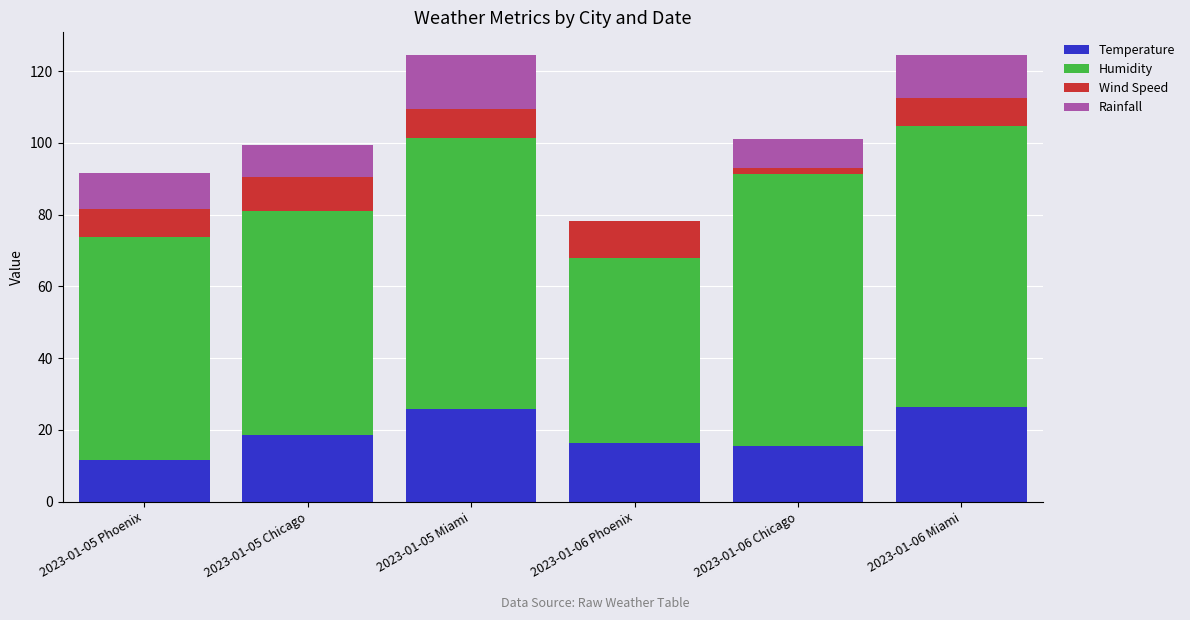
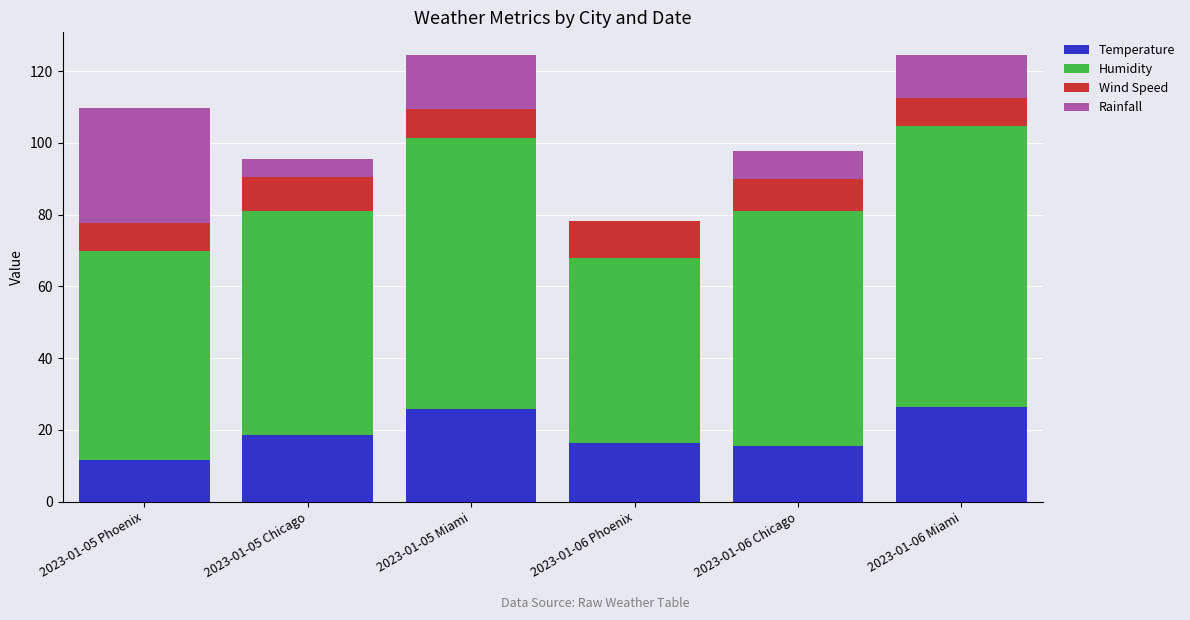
Humidity, 2023-01-05 Phoenix: 62 -> 58
Rainfall, 2023-01-05 Phoenix: 10 -> 32
Rainfall, 2023-01-05 Chicago: 9 -> 5
Humidity, 2023-01-06 Chicago: 76 -> 65
Wind Speed, 2023-01-06 Chicago: 2 -> 9
